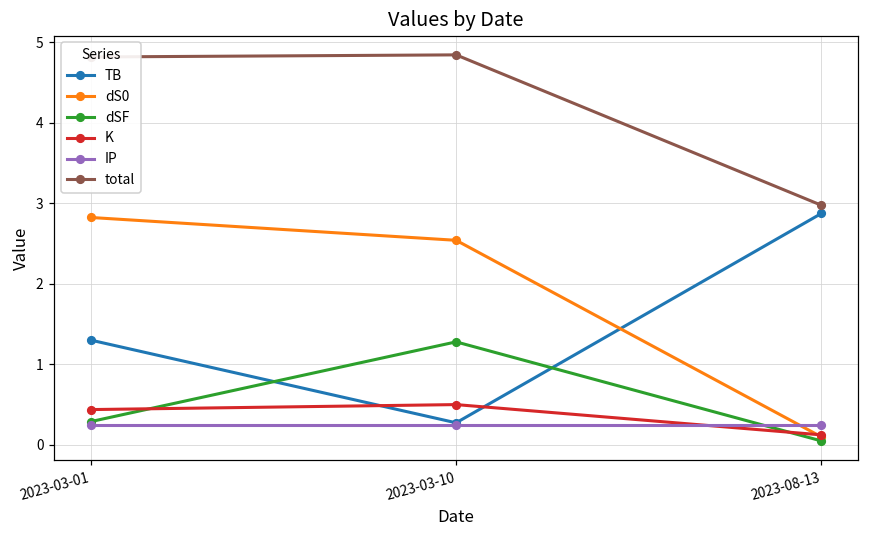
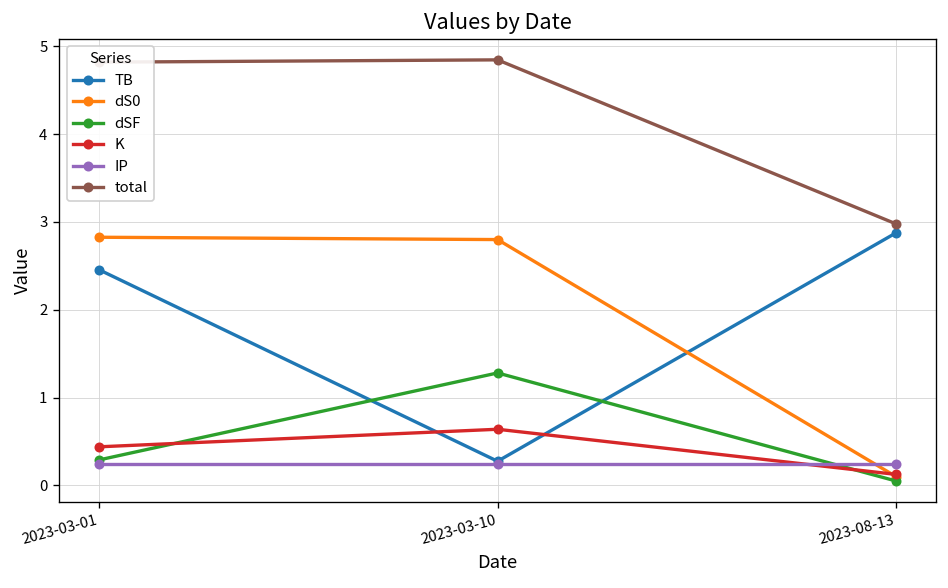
TB, 2023-03-01: 1.3 -> 2.5
dS0, 2023-03-10: 2.5 -> 2.8
K, 2023-03-10: 0.5 -> 0.6
